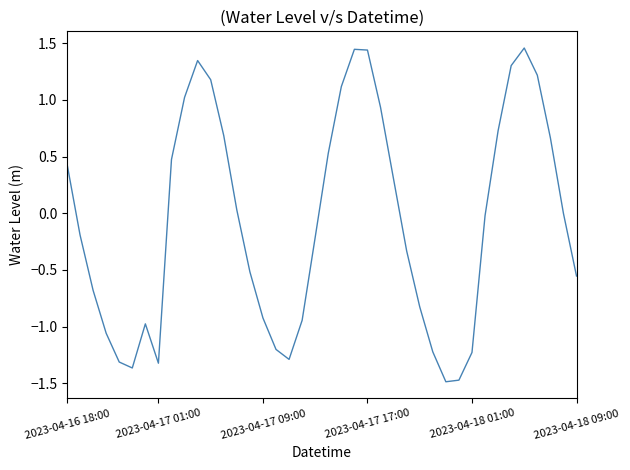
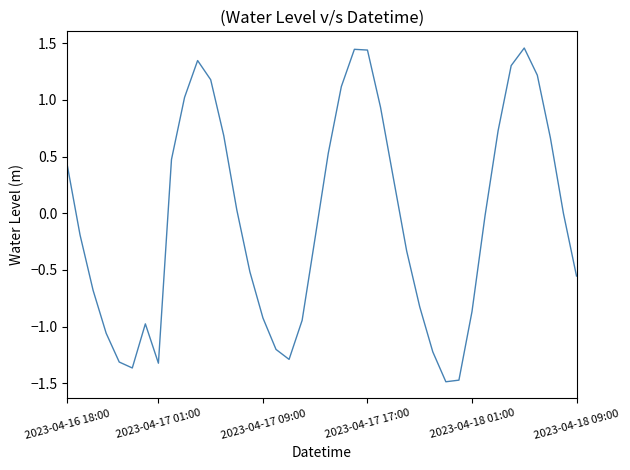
2023-04-18 01:00: -1.23 -> -0.87
